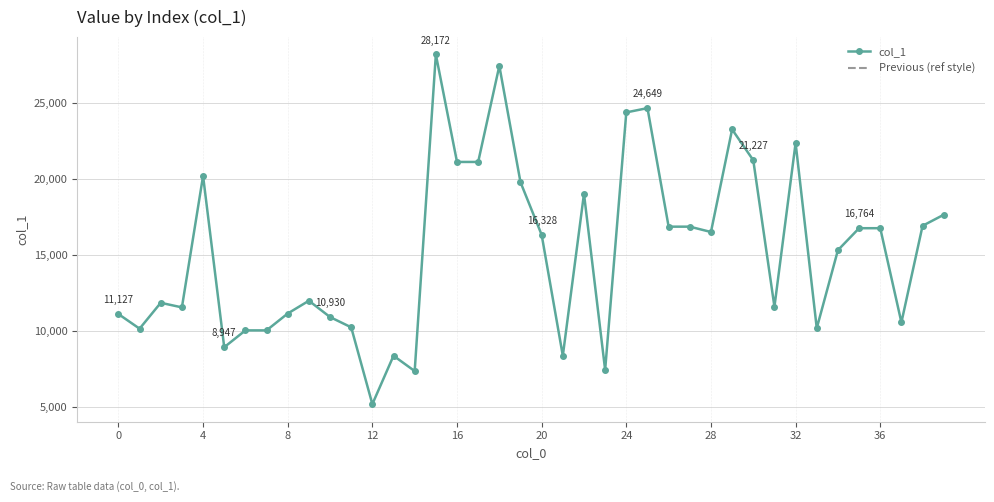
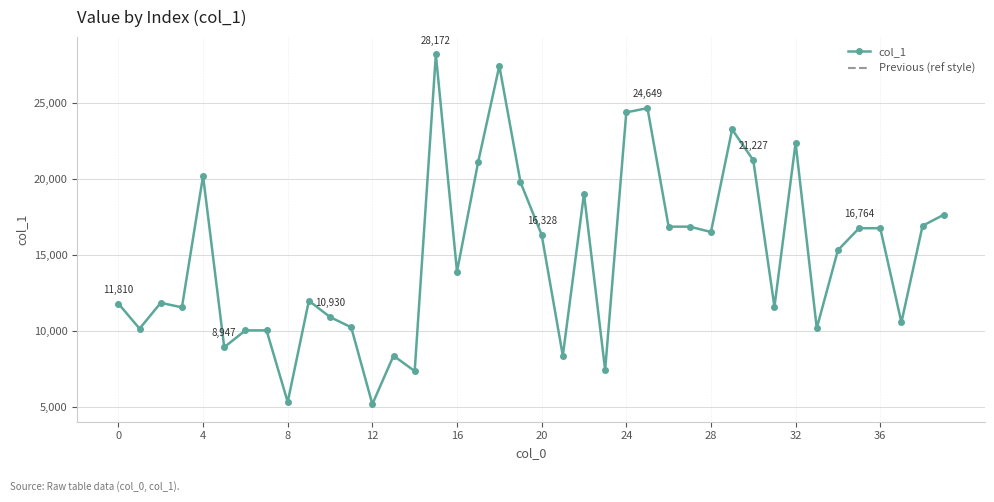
0: 11,127 -> 11,810
8: 11,200 -> 5,400
16: 21,100 -> 13,900
